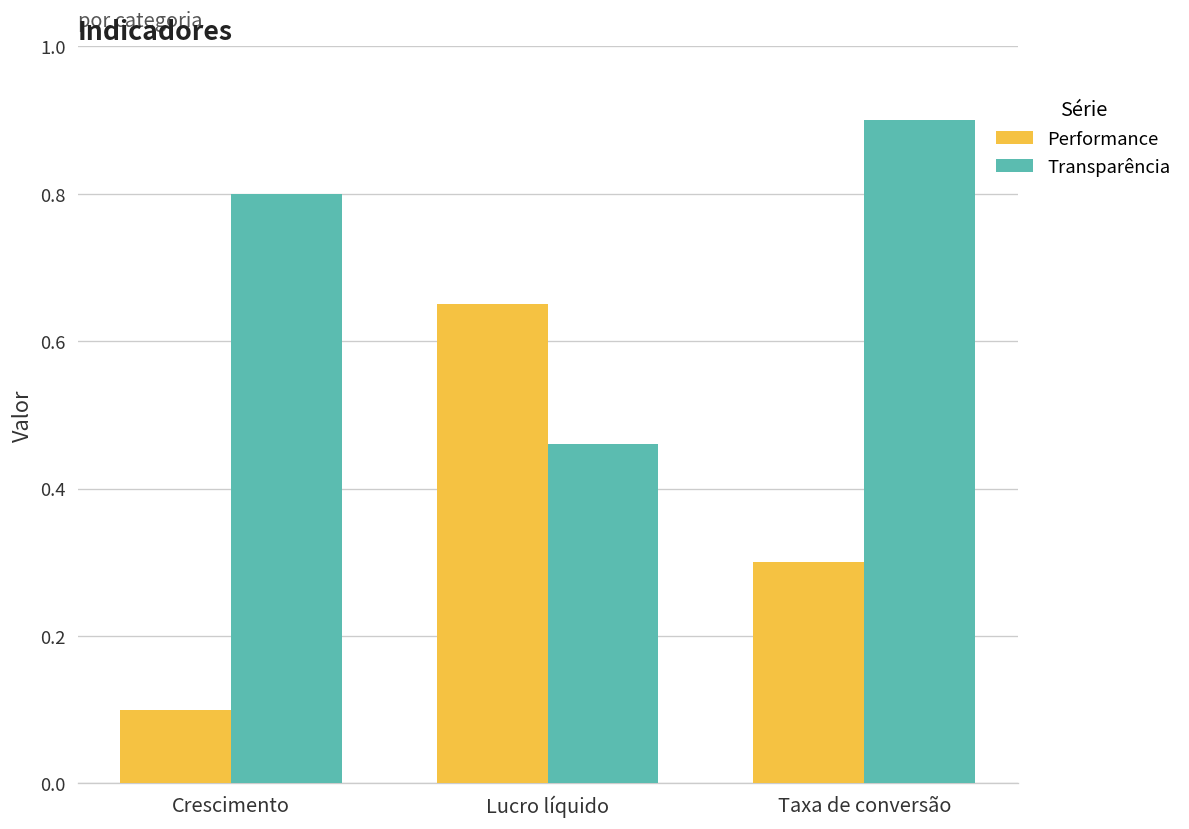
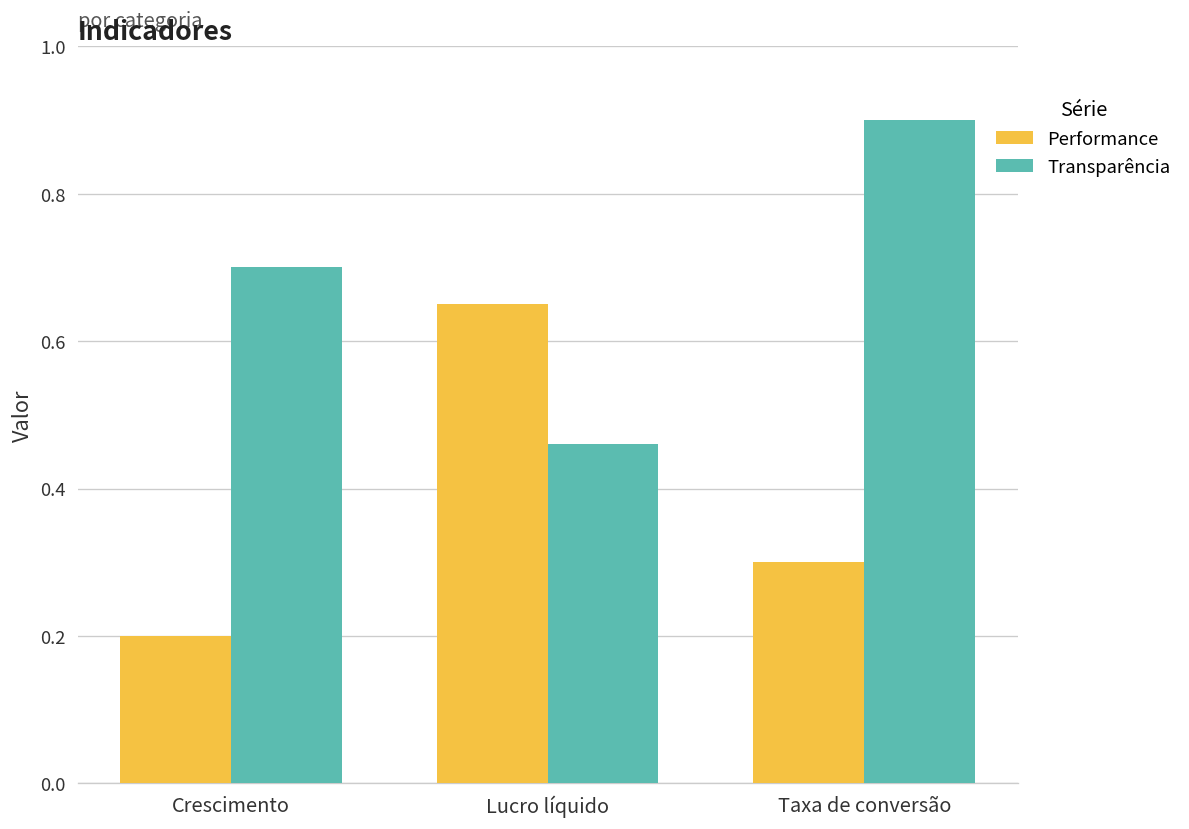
Performance, Crescimento: 0.1 -> 0.2
Transparência, Crescimento: 0.8 -> 0.7
